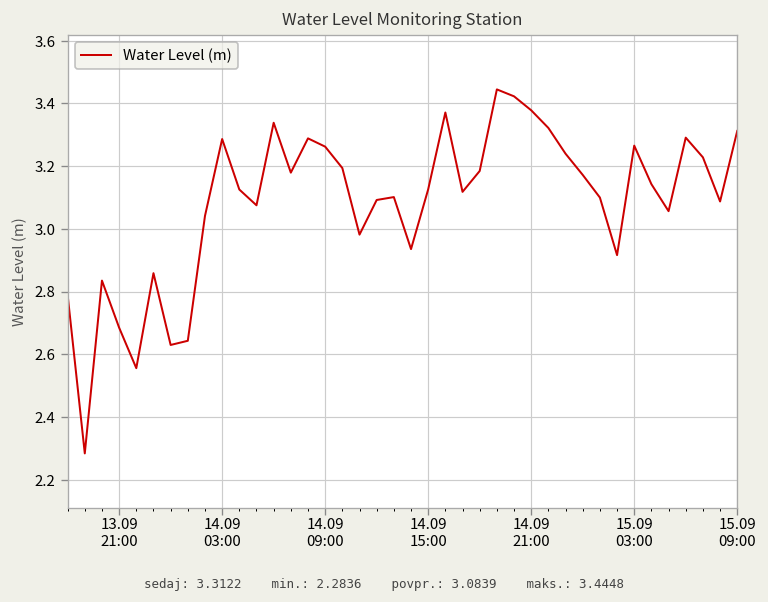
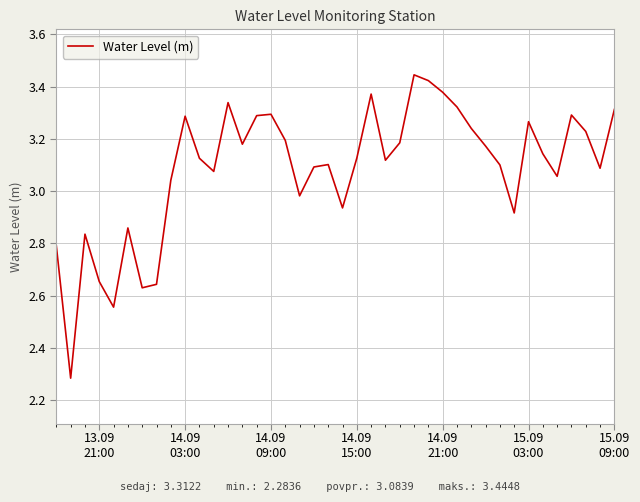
13.09 21:00: 2.68 -> 2.65
14.09 09:00: 3.26 -> 3.29
